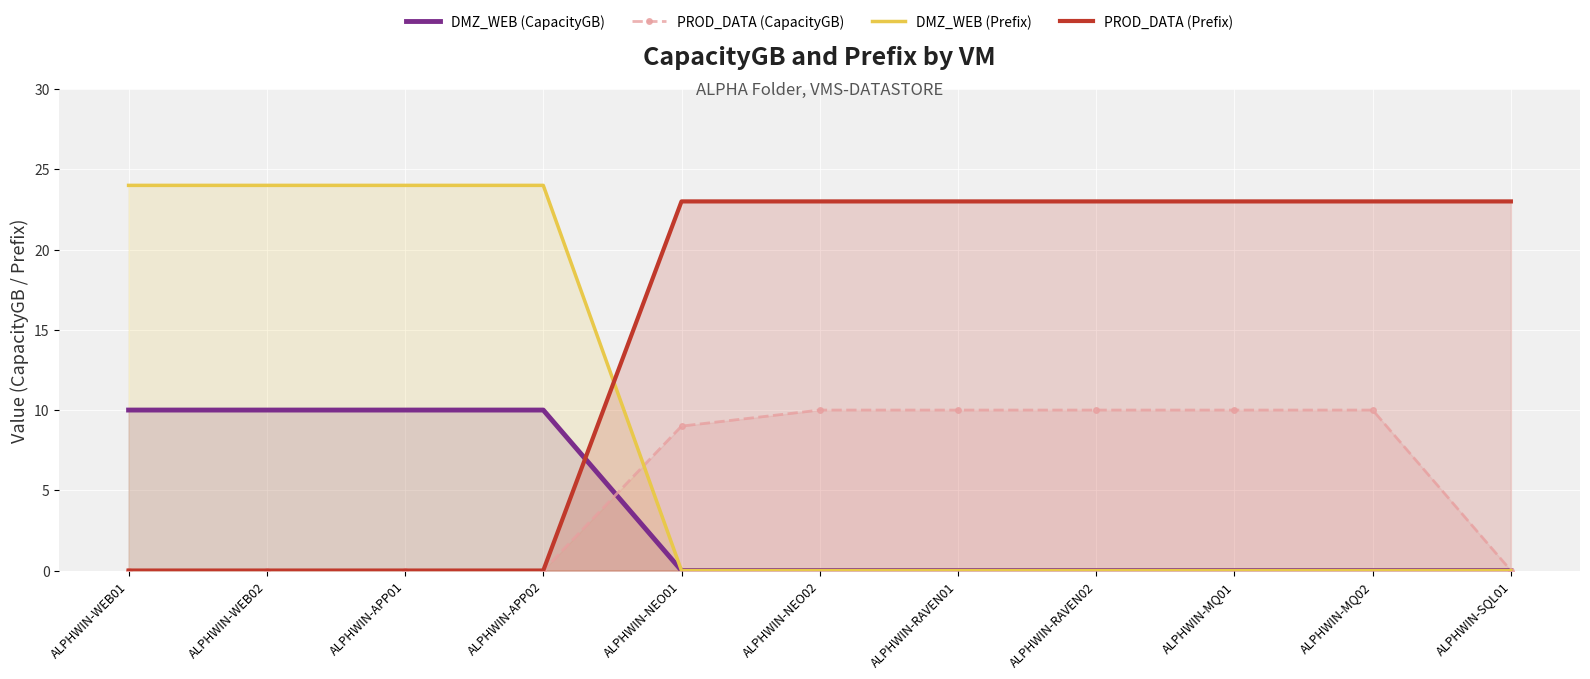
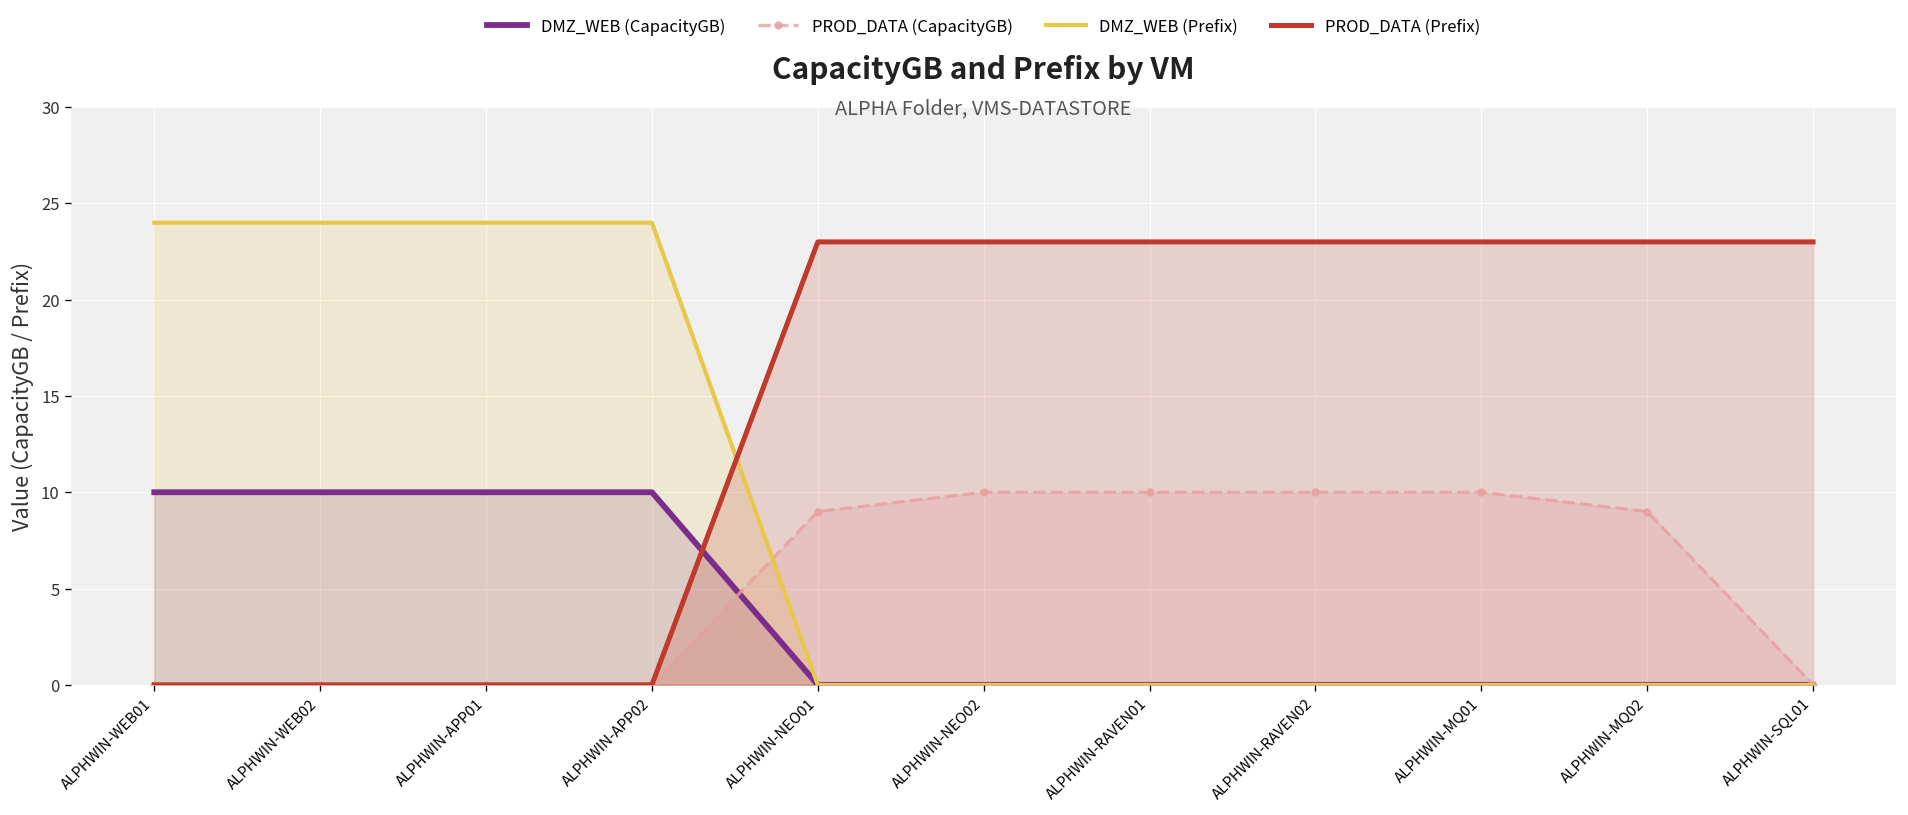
PROD_DATA (CapacityGB), ALPHWIN-MQ02: 10 -> 9
